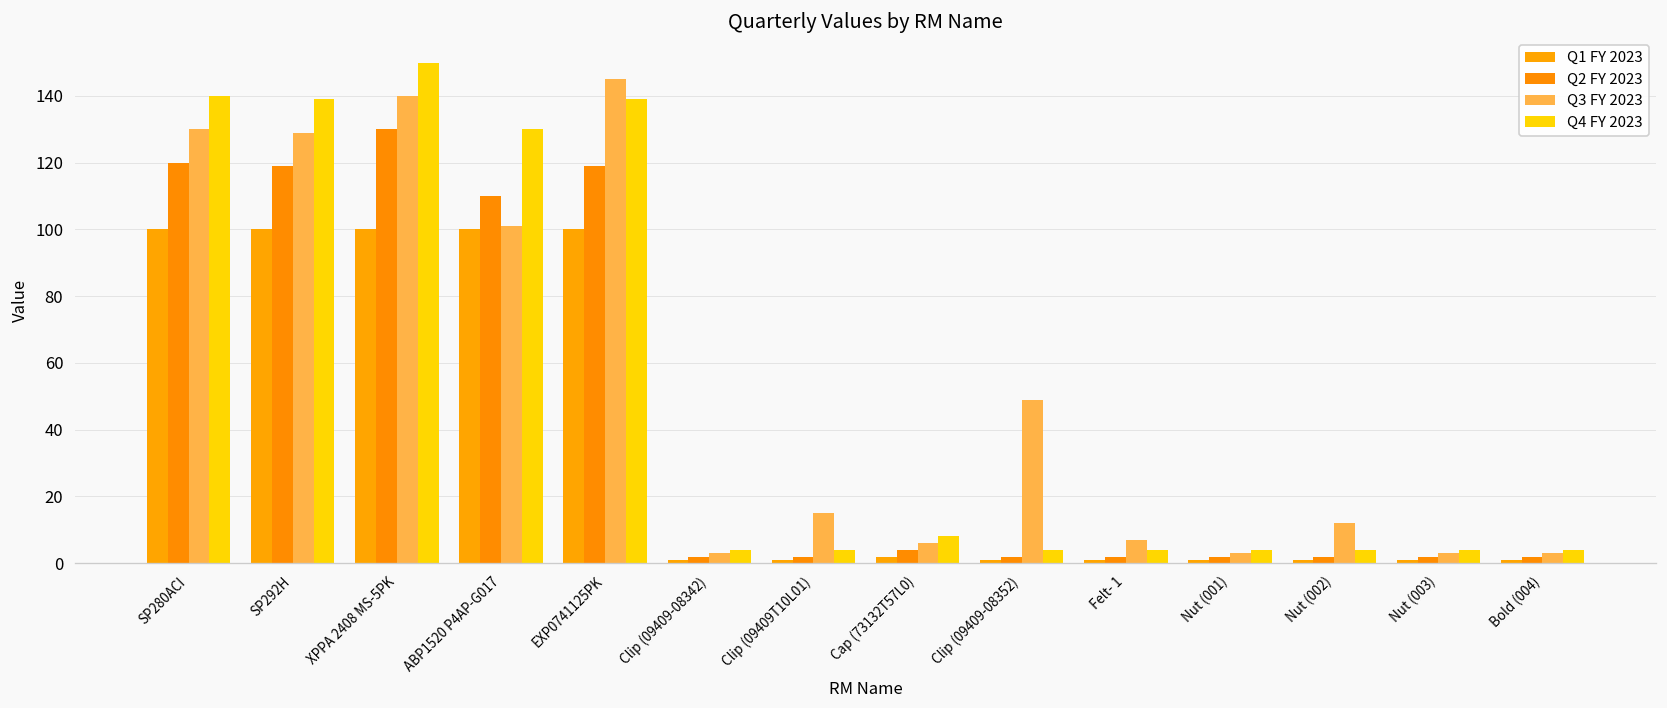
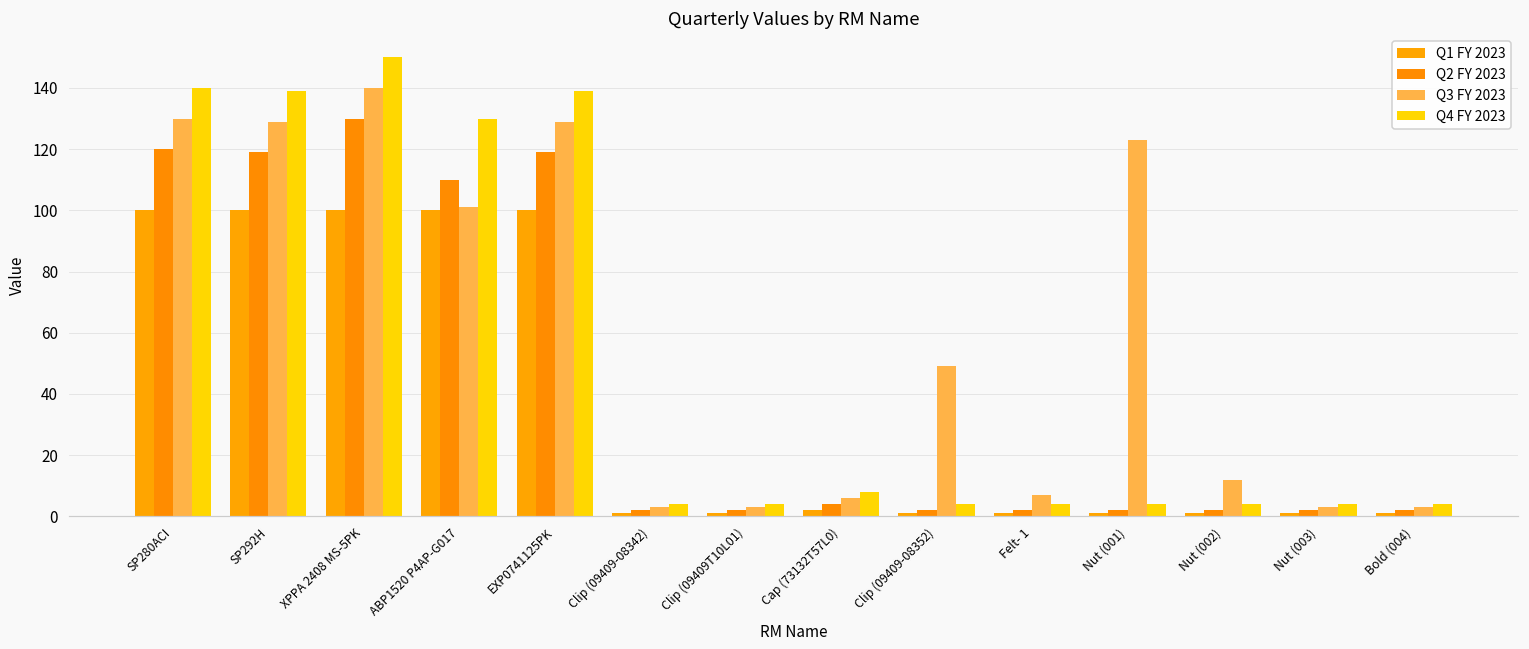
Q3 FY 2023, EXP0741125PK: 145 -> 129
Q3 FY 2023, Clip (09409T10L01): 15 -> 3
Q3 FY 2023, Nut (001): 3 -> 123
